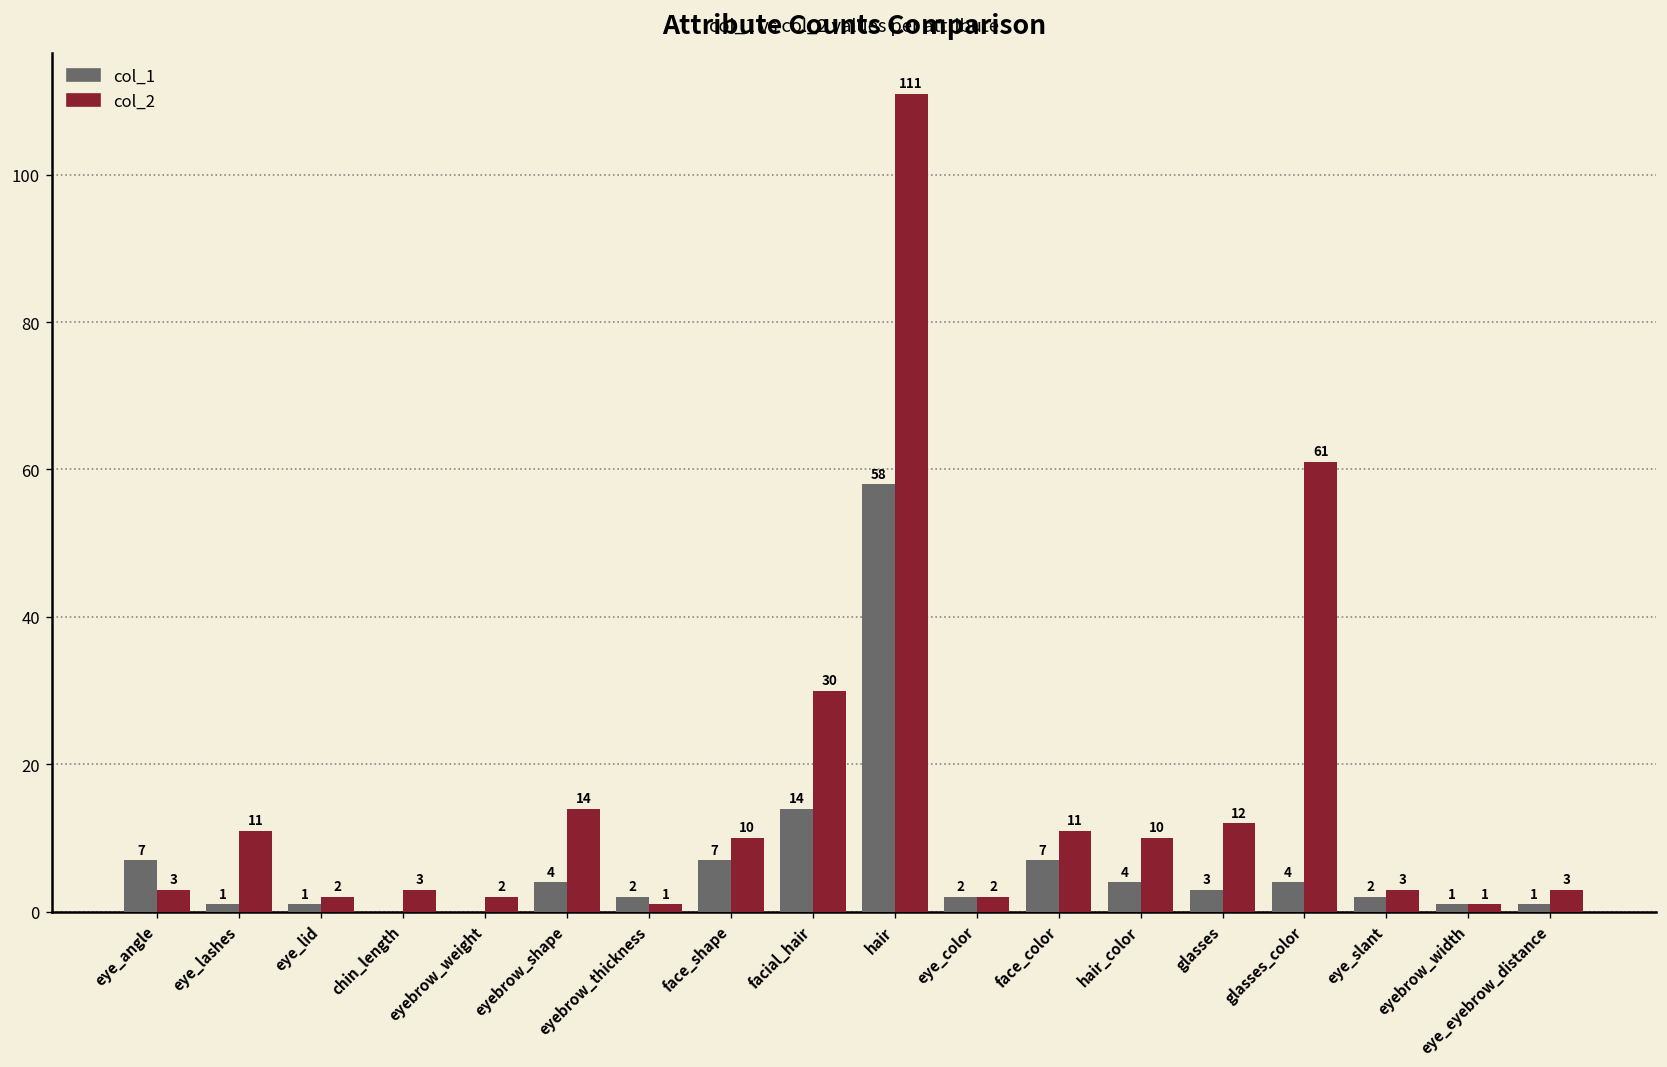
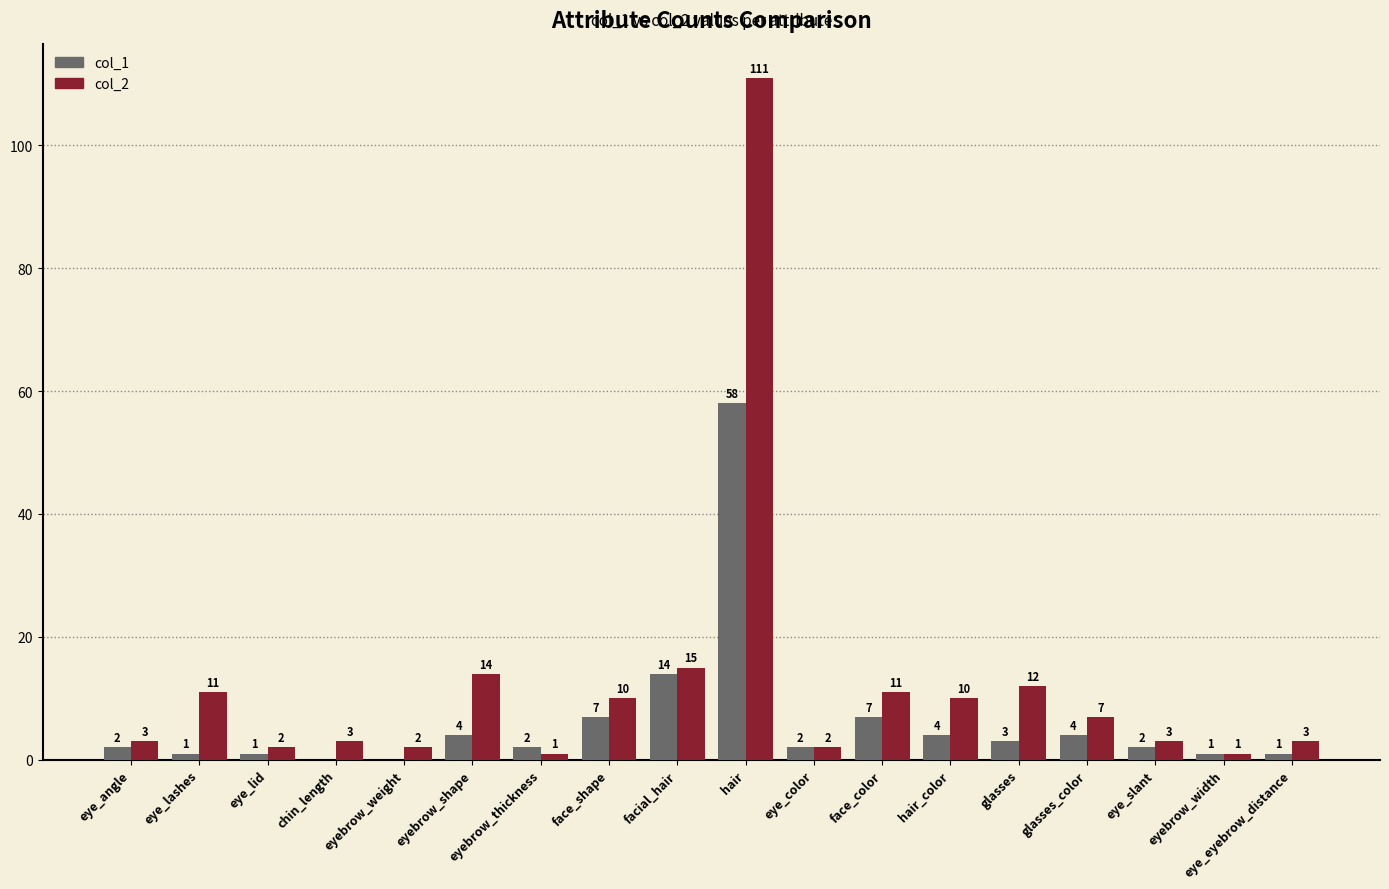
col_1, eye_angle: 7 -> 2
col_2, facial_hair: 30 -> 15
col_2, glasses_color: 61 -> 7
